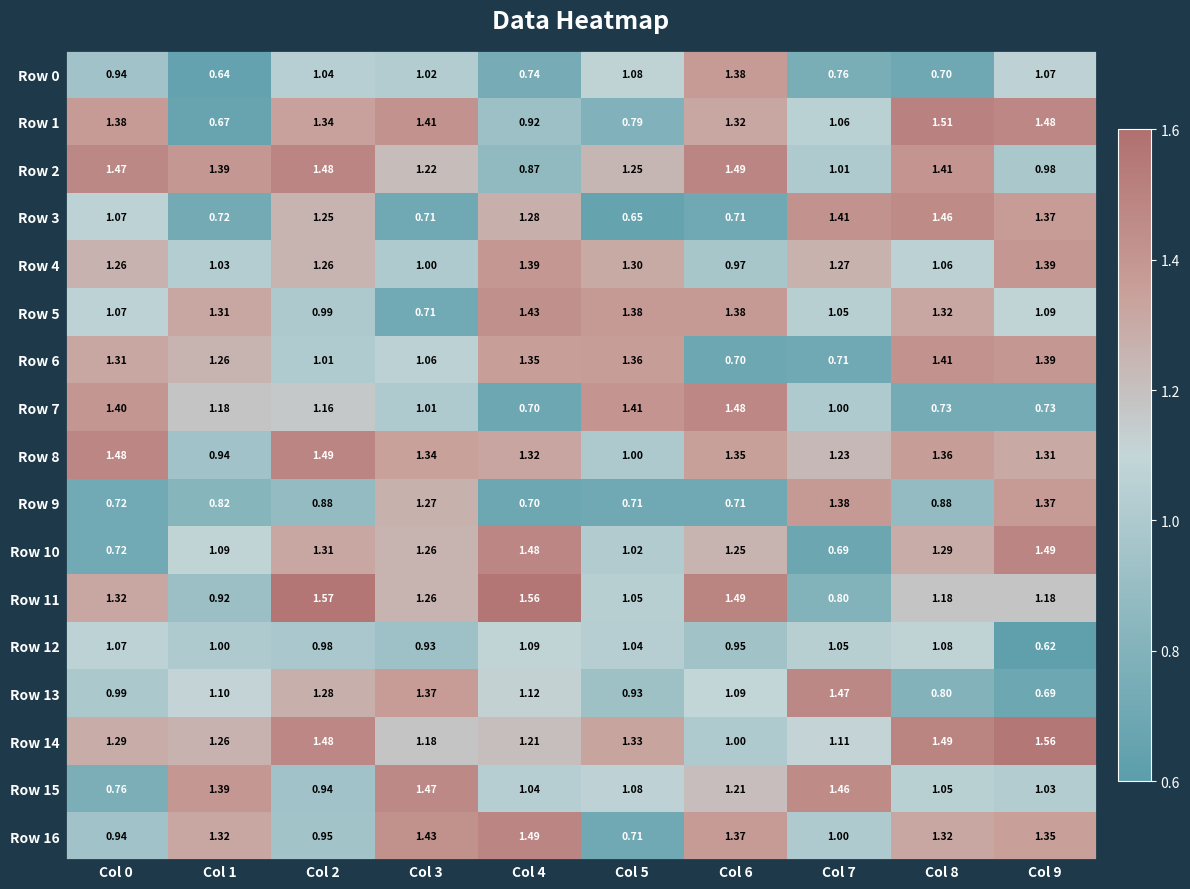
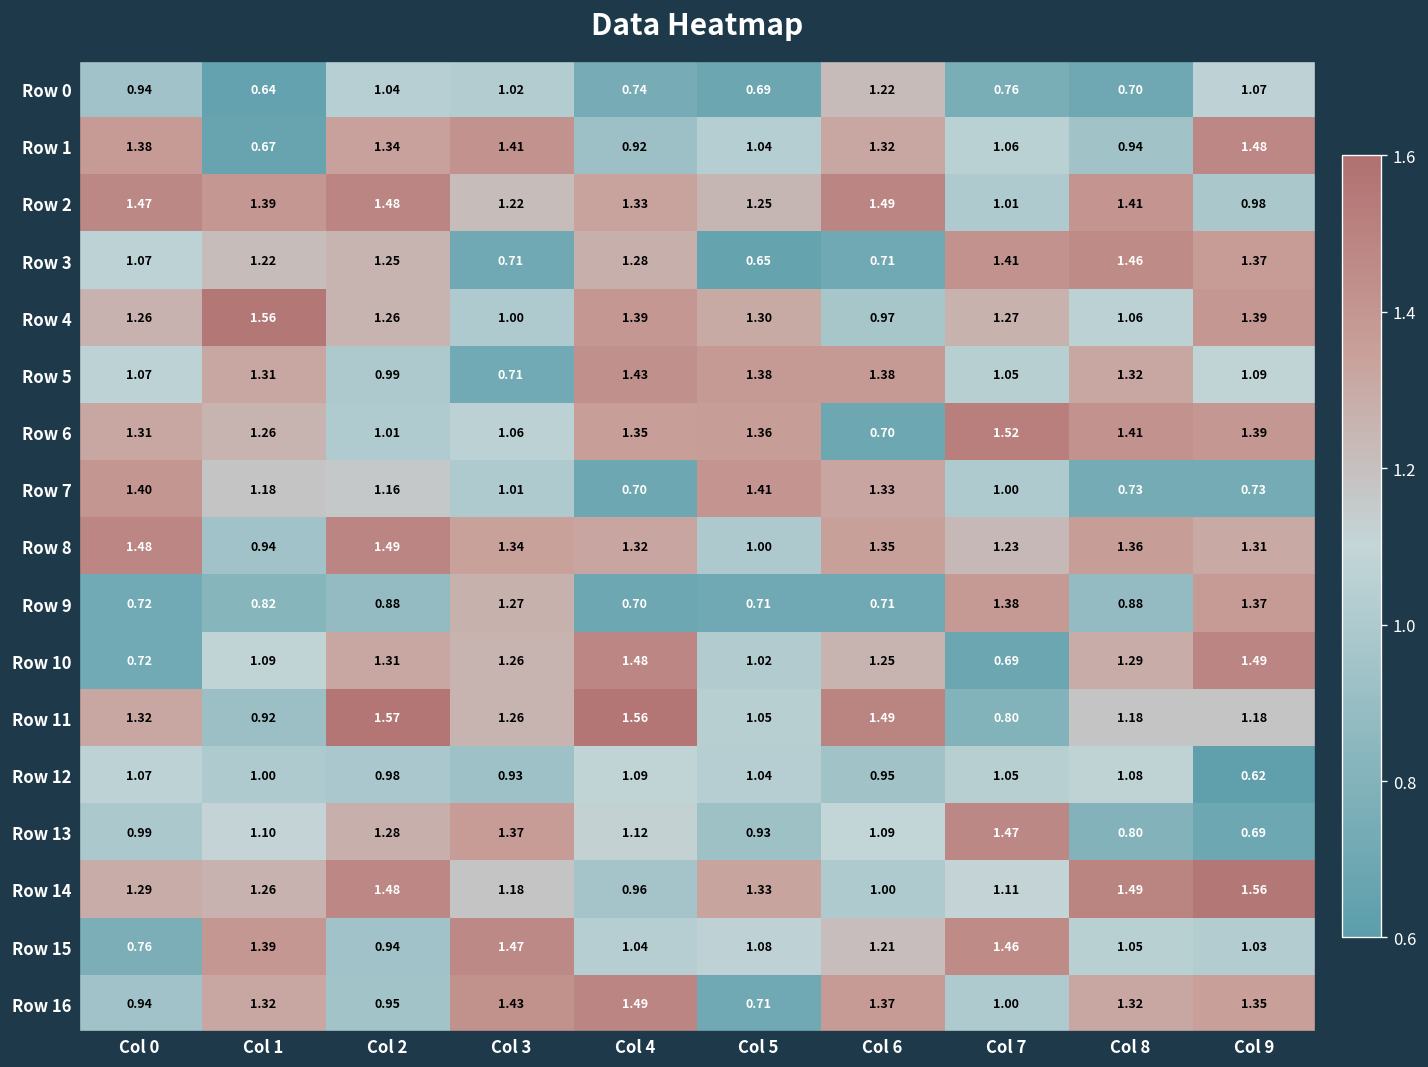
Row 0, Col 5: 1.08 -> 0.69
Row 0, Col 6: 1.38 -> 1.22
Row 1, Col 5: 0.79 -> 1.04
Row 1, Col 8: 1.51 -> 0.94
Row 2, Col 4: 0.87 -> 1.33
Row 3, Col 1: 0.72 -> 1.22
Row 4, Col 1: 1.03 -> 1.56
Row 6, Col 7: 0.71 -> 1.52
Row 7, Col 6: 1.48 -> 1.33
Row 14, Col 4: 1.21 -> 0.96
